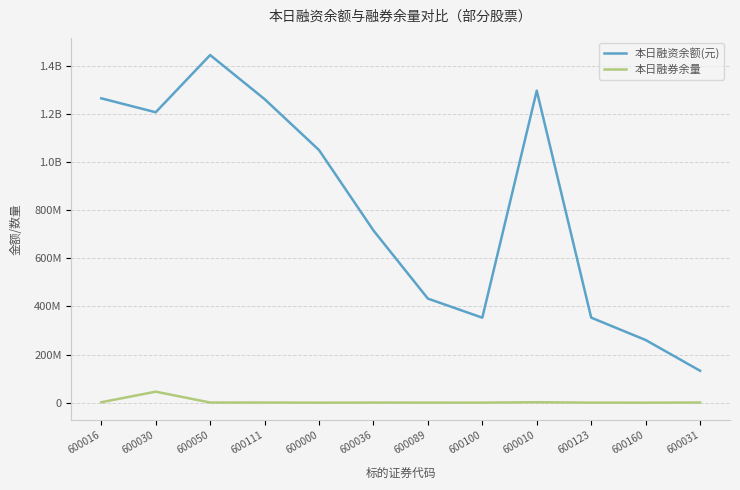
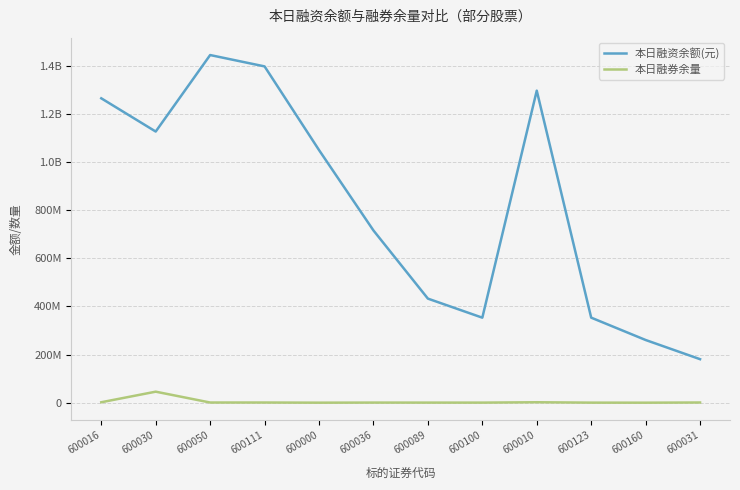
本日融资余额(元), 600030: 1210000000 -> 1130000000
本日融资余额(元), 600111: 1260000000 -> 1400000000
本日融资余额(元), 600031: 130000000 -> 180000000
